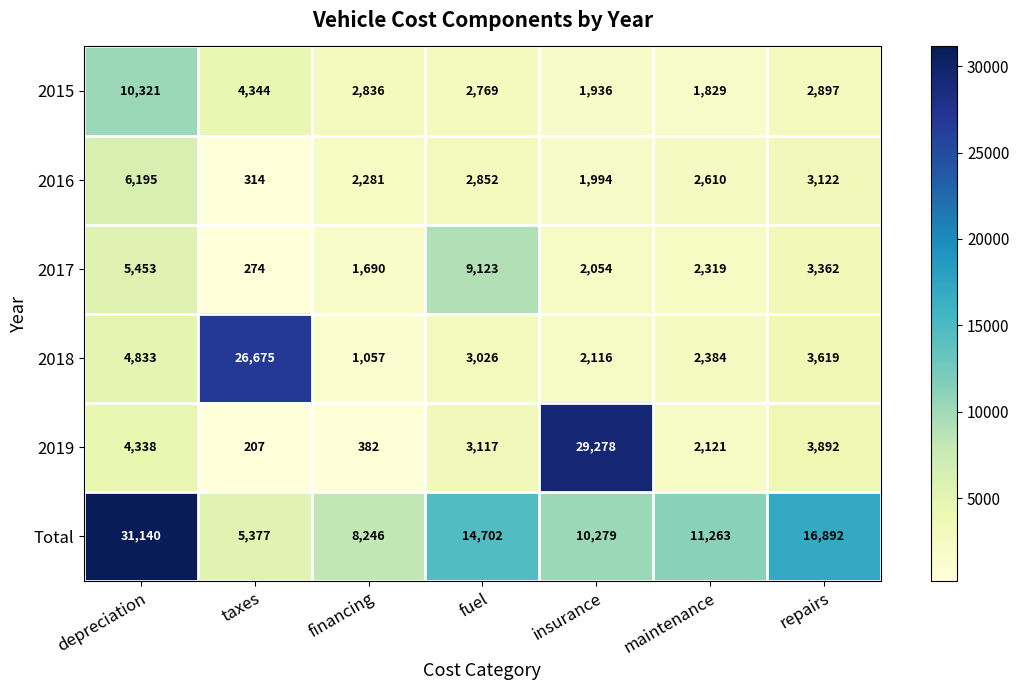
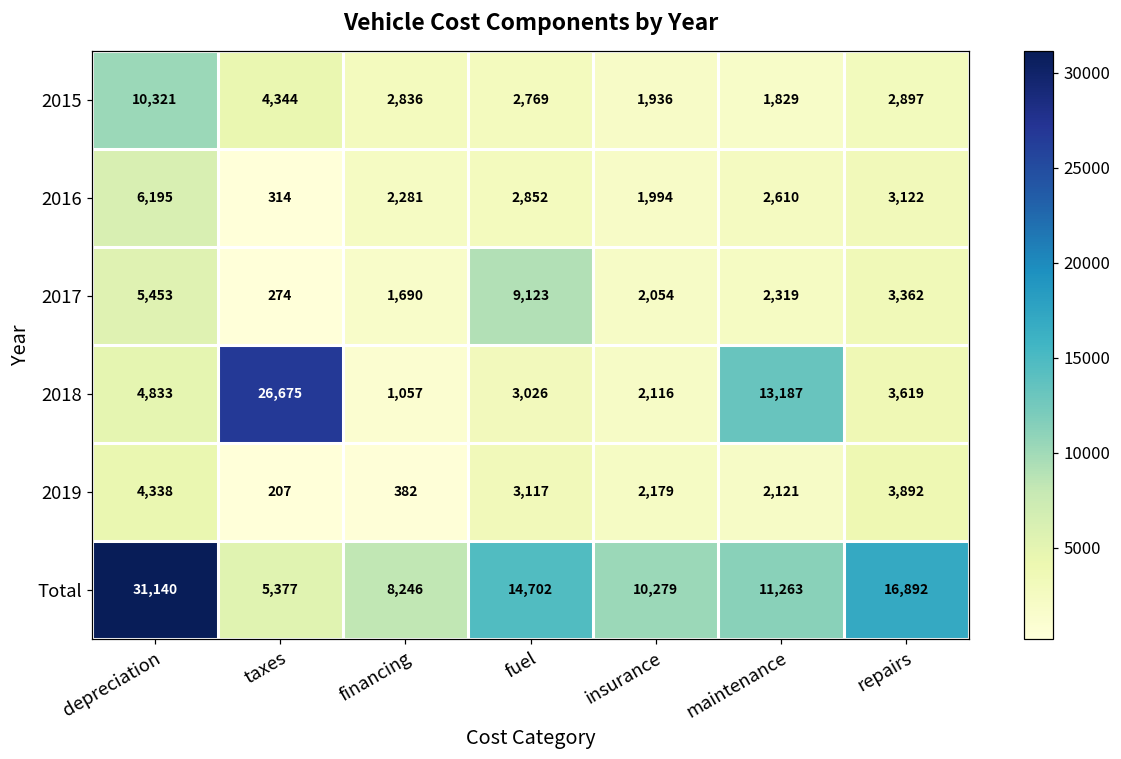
2018, maintenance: 2,384 -> 13,187
2019, insurance: 29,278 -> 2,179
